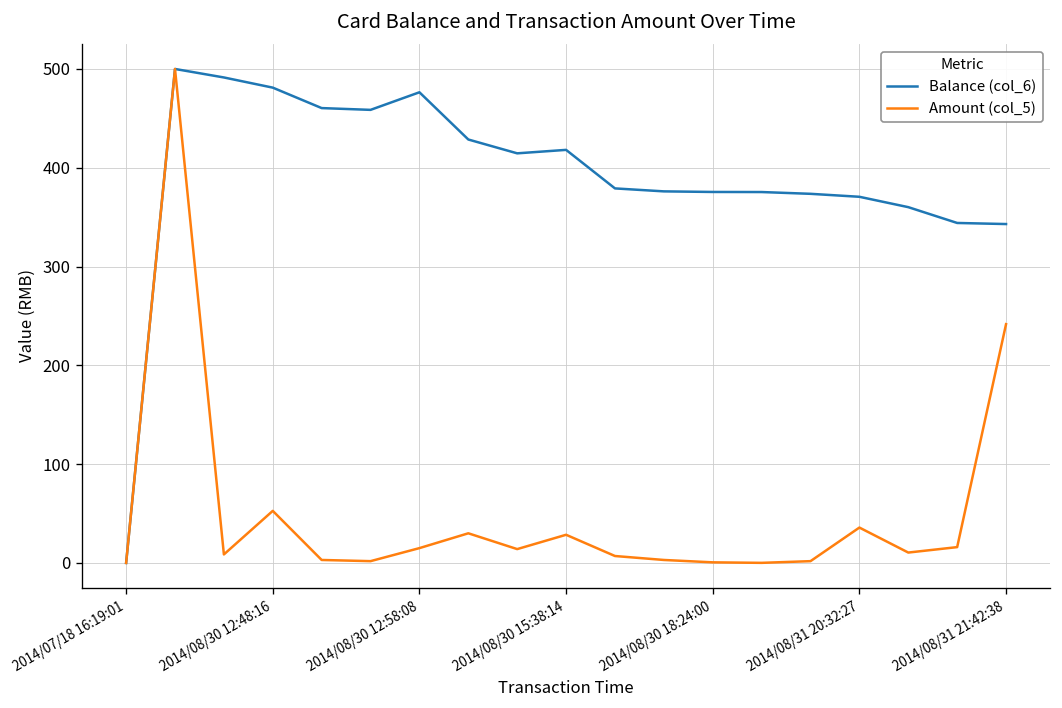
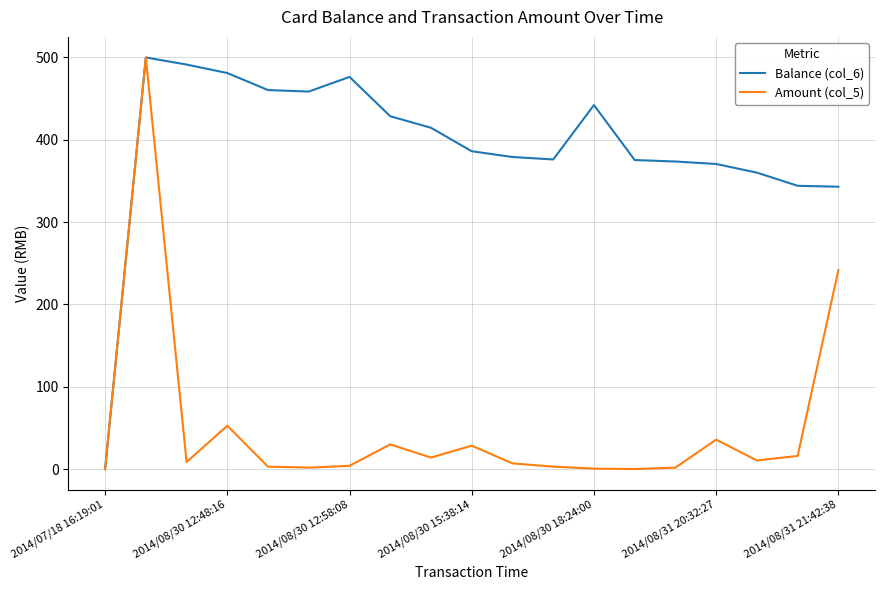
Amount (col_5), 2014/08/30 12:58:08: 20 -> 0
Balance (col_6), 2014/08/30 15:38:14: 420 -> 390
Balance (col_6), 2014/08/30 18:24:00: 380 -> 440
